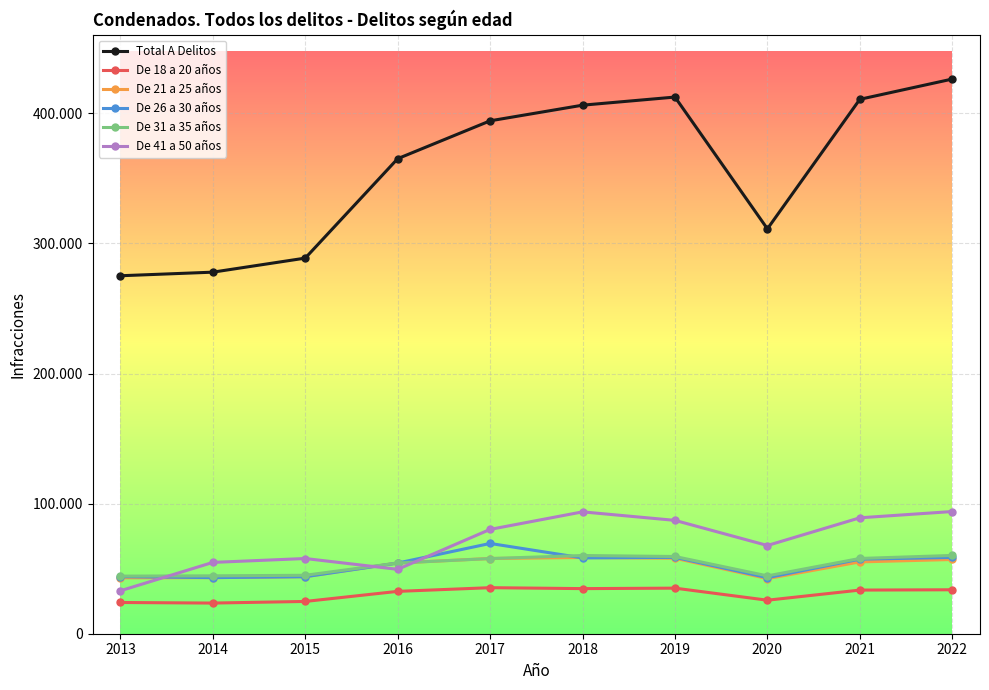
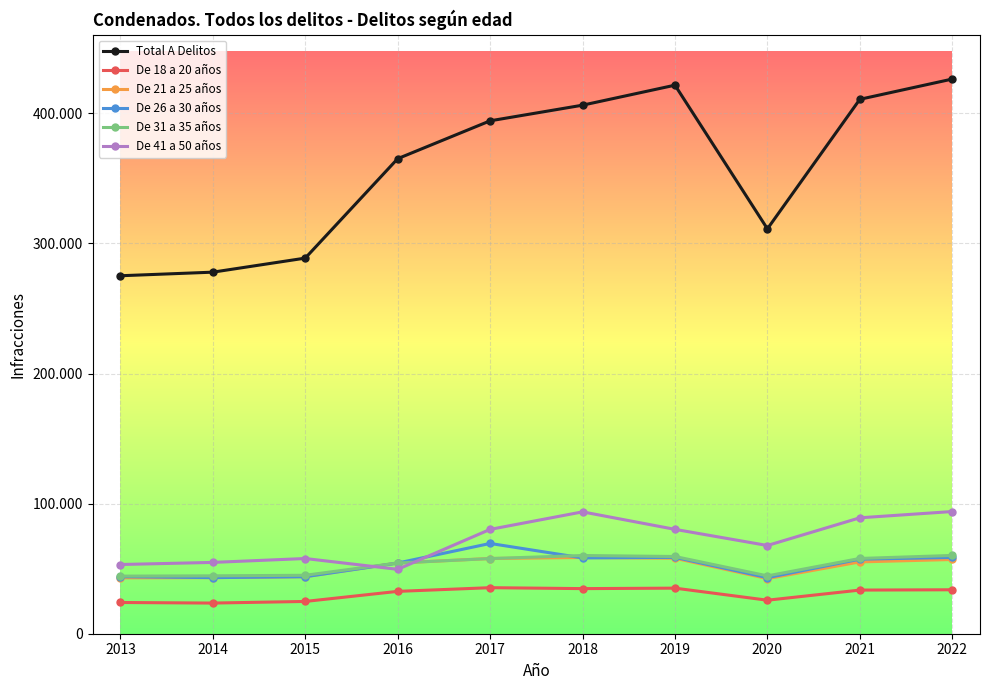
De 41 a 50 años, 2013: 33 -> 53
Total A Delitos, 2019: 413 -> 422
De 41 a 50 años, 2019: 87 -> 80
